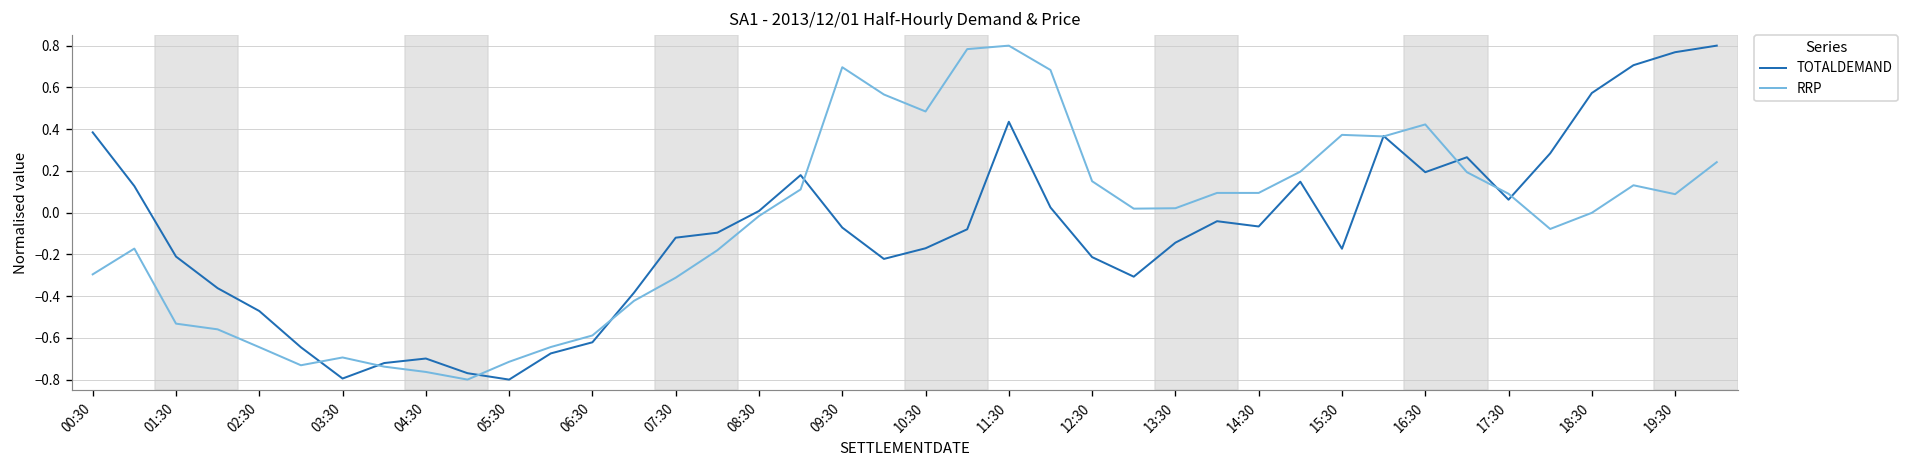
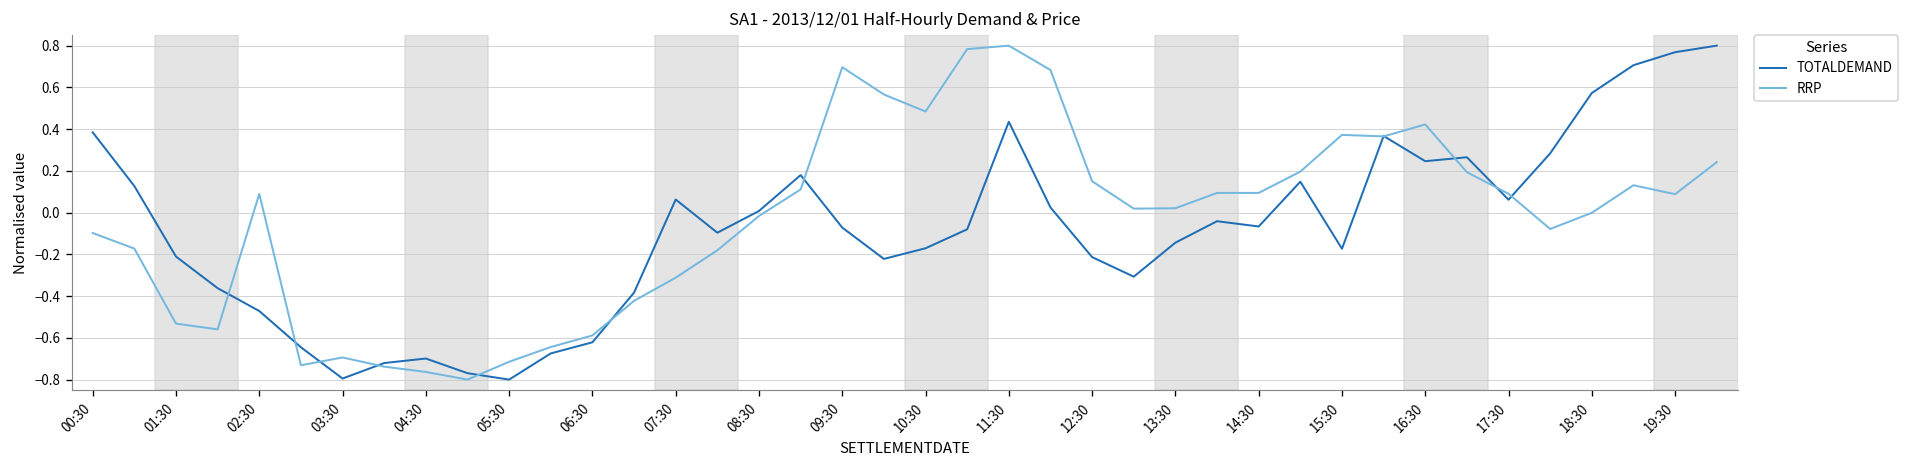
RRP, 00:30: -0.30 -> -0.10
RRP, 02:30: -0.64 -> 0.09
TOTALDEMAND, 07:30: -0.12 -> 0.06
TOTALDEMAND, 16:30: 0.19 -> 0.25
